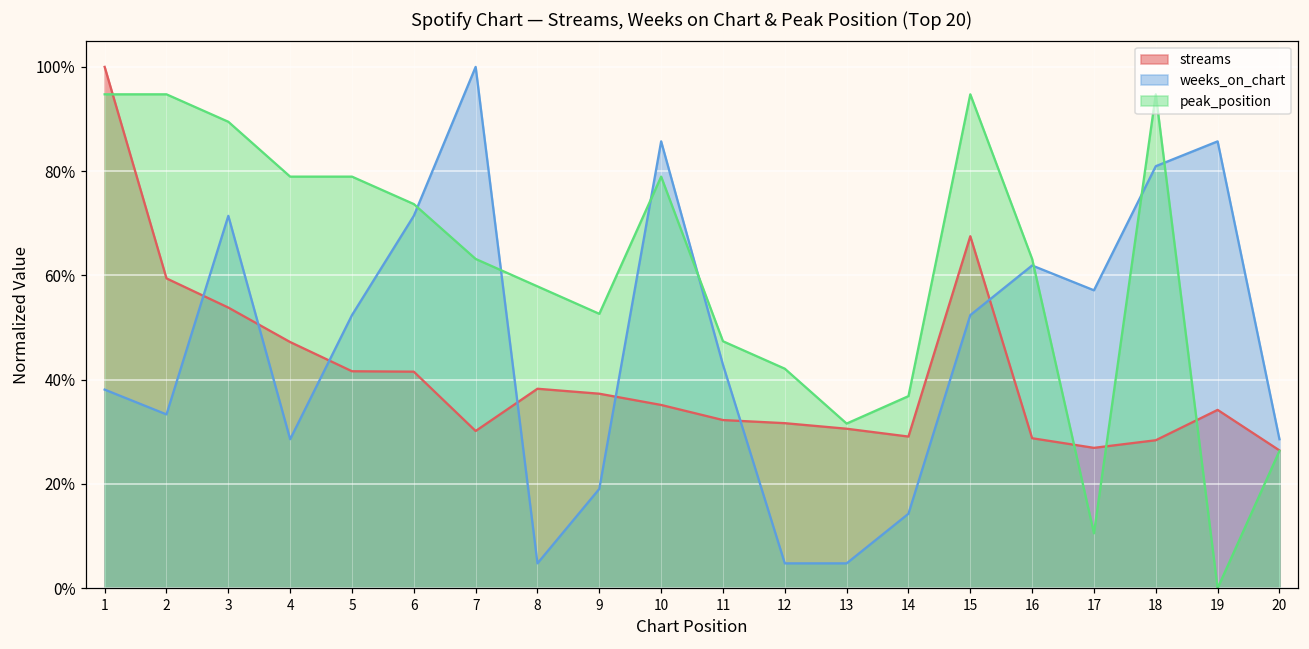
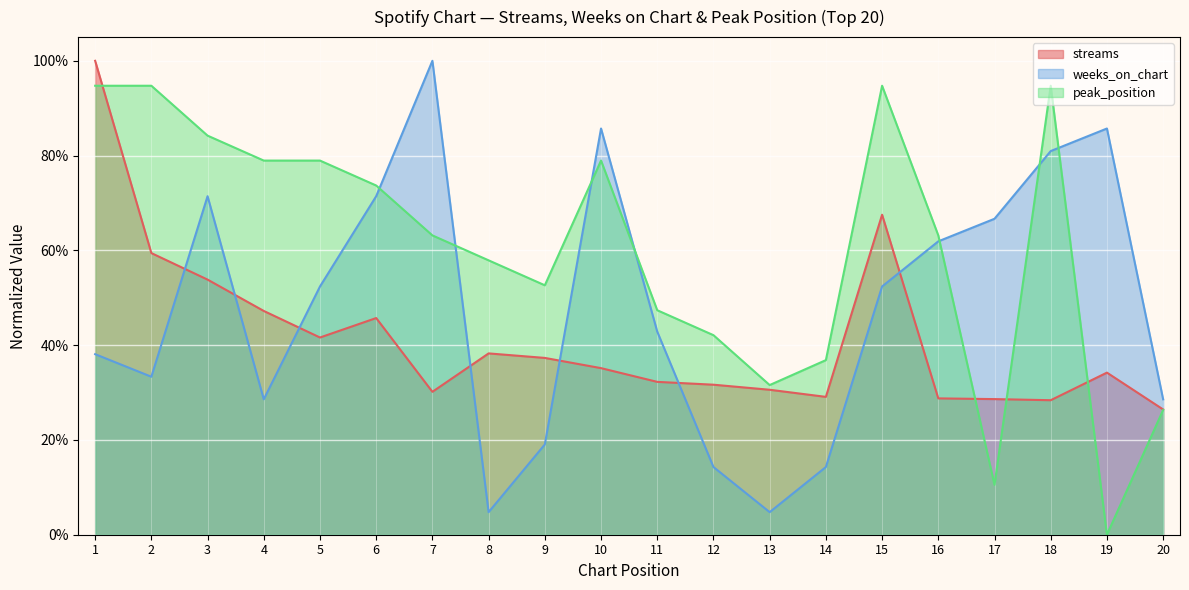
peak_position, 3: 89% -> 84%
streams, 6: 42% -> 46%
weeks_on_chart, 12: 5% -> 14%
streams, 17: 27% -> 29%
weeks_on_chart, 17: 57% -> 67%
